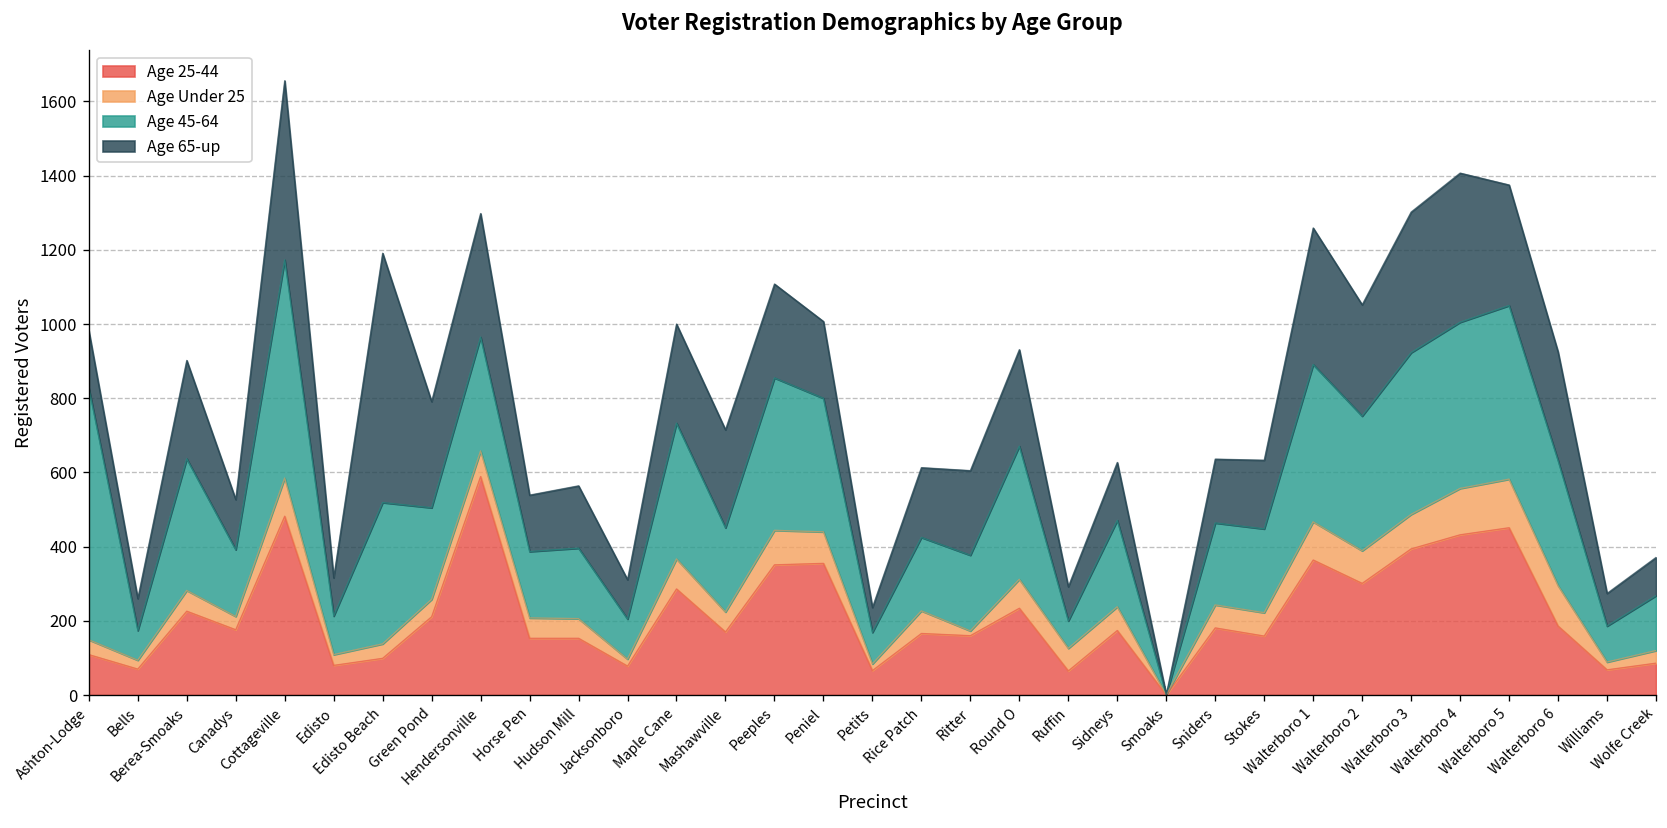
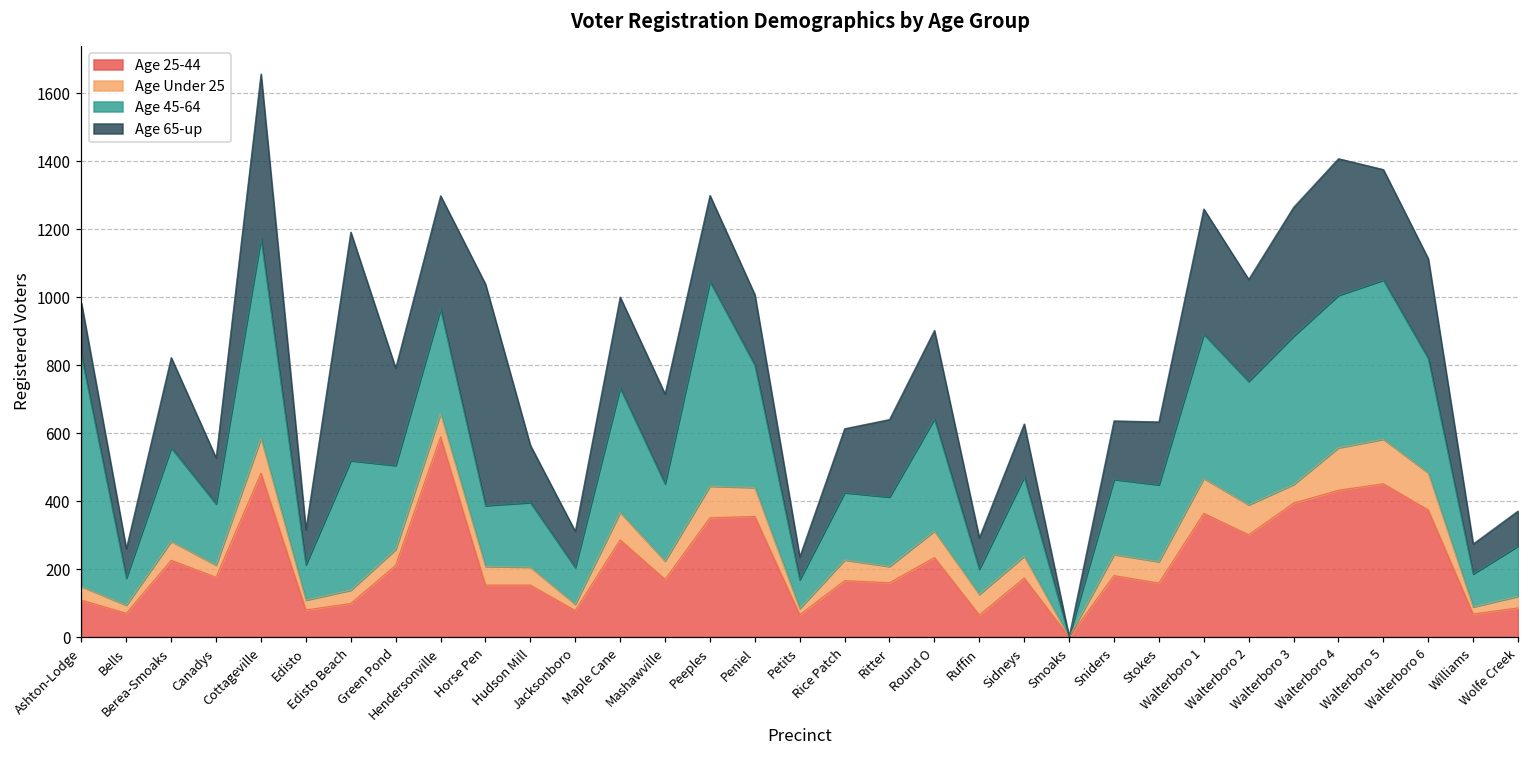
Age 45-64, Berea-Smoaks: 360 -> 280
Age 65-up, Horse Pen: 150 -> 650
Age 45-64, Peeples: 410 -> 600
Age Under 25, Ritter: 10 -> 50
Age 45-64, Round O: 360 -> 330
Age Under 25, Walterboro 3: 90 -> 60
Age 25-44, Walterboro 6: 190 -> 370
